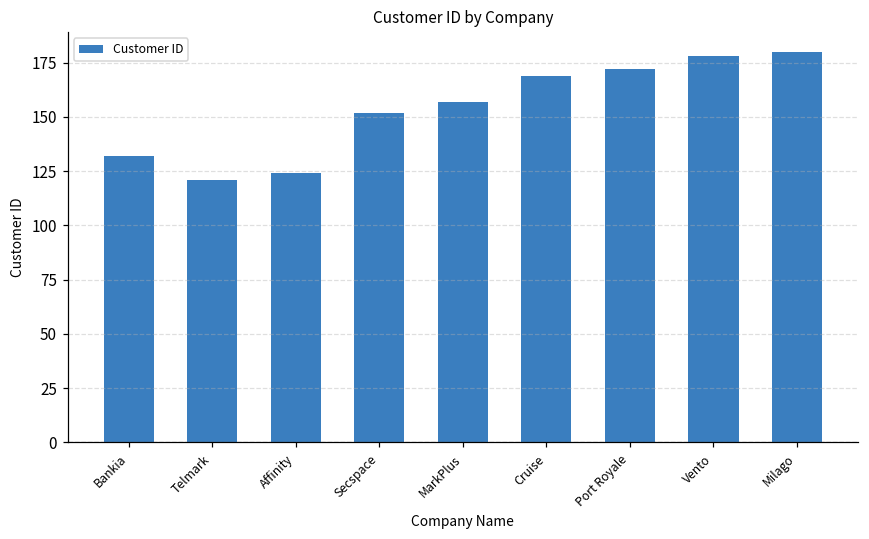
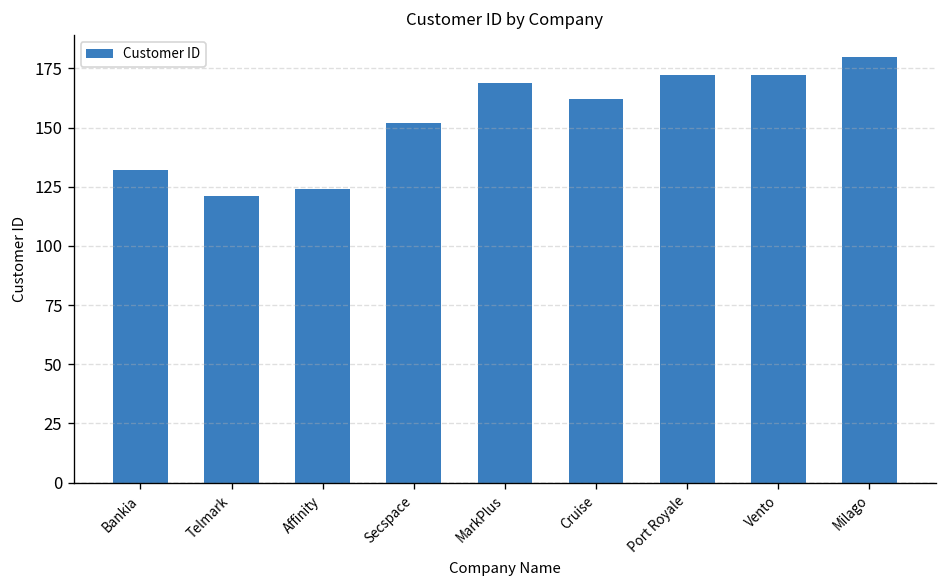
MarkPlus: 157 -> 169
Cruise: 169 -> 162
Vento: 178 -> 172
